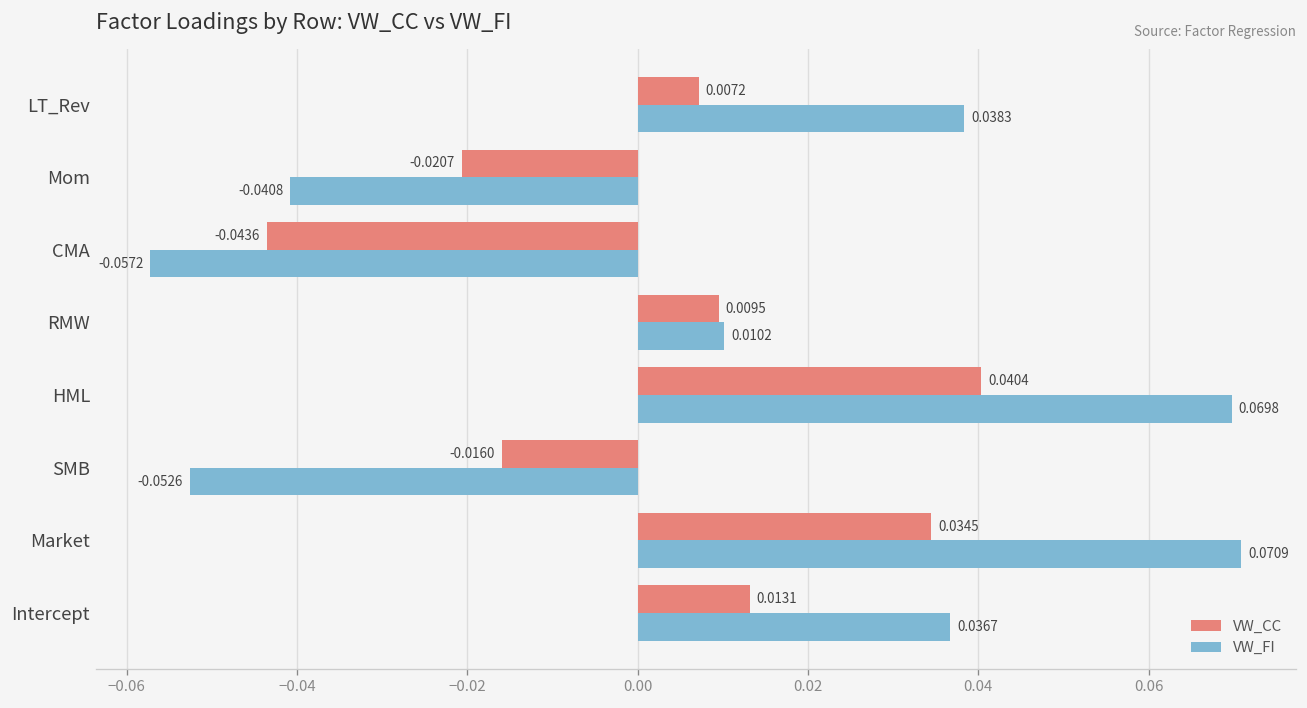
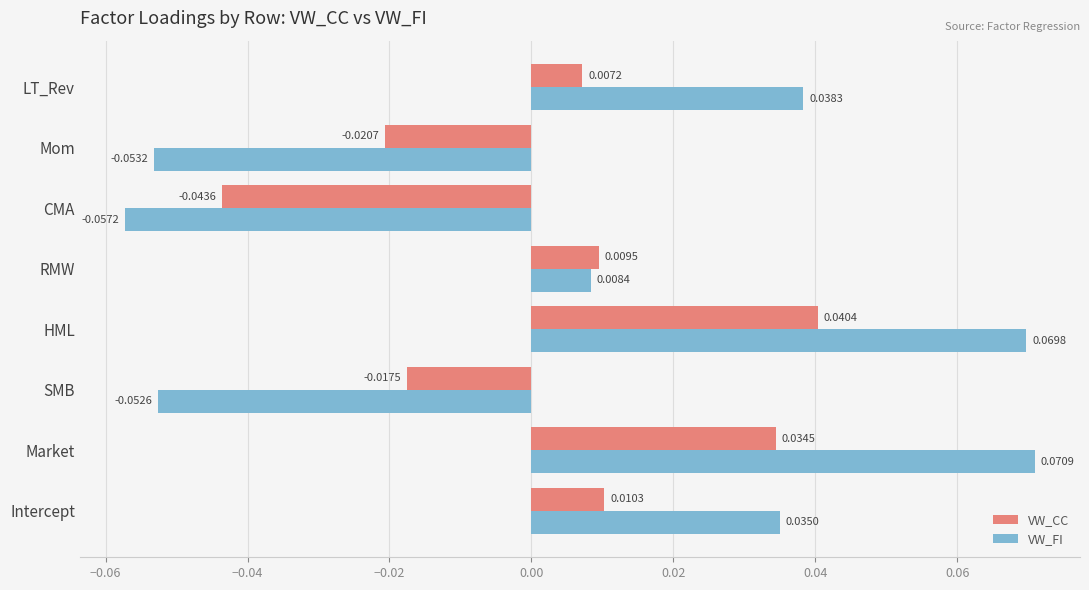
VW_FI, Mom: -0.0408 -> -0.0532
VW_FI, RMW: 0.0102 -> 0.0084
VW_CC, SMB: -0.0160 -> -0.0175
VW_CC, Intercept: 0.0131 -> 0.0103
VW_FI, Intercept: 0.0367 -> 0.0350
